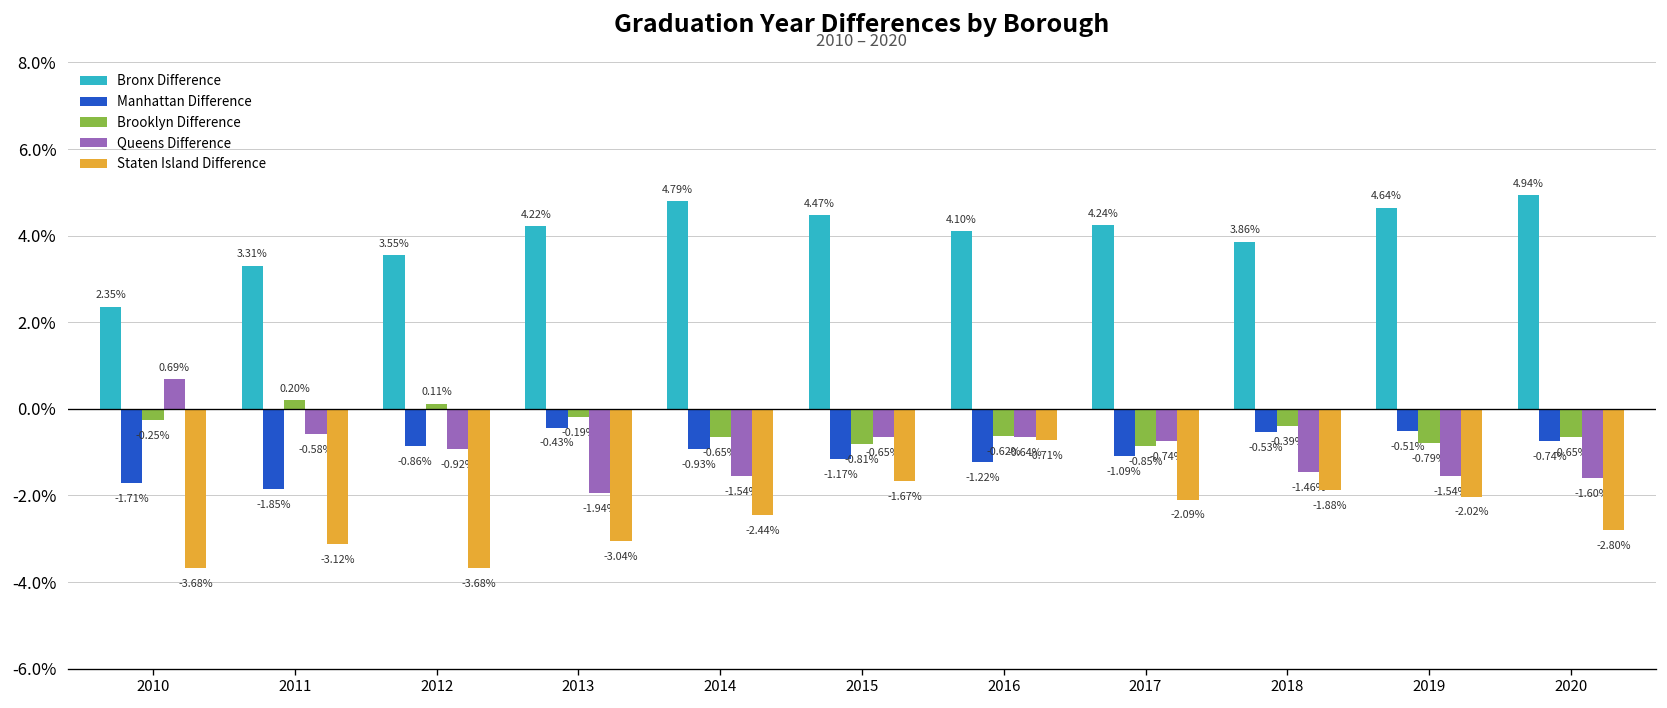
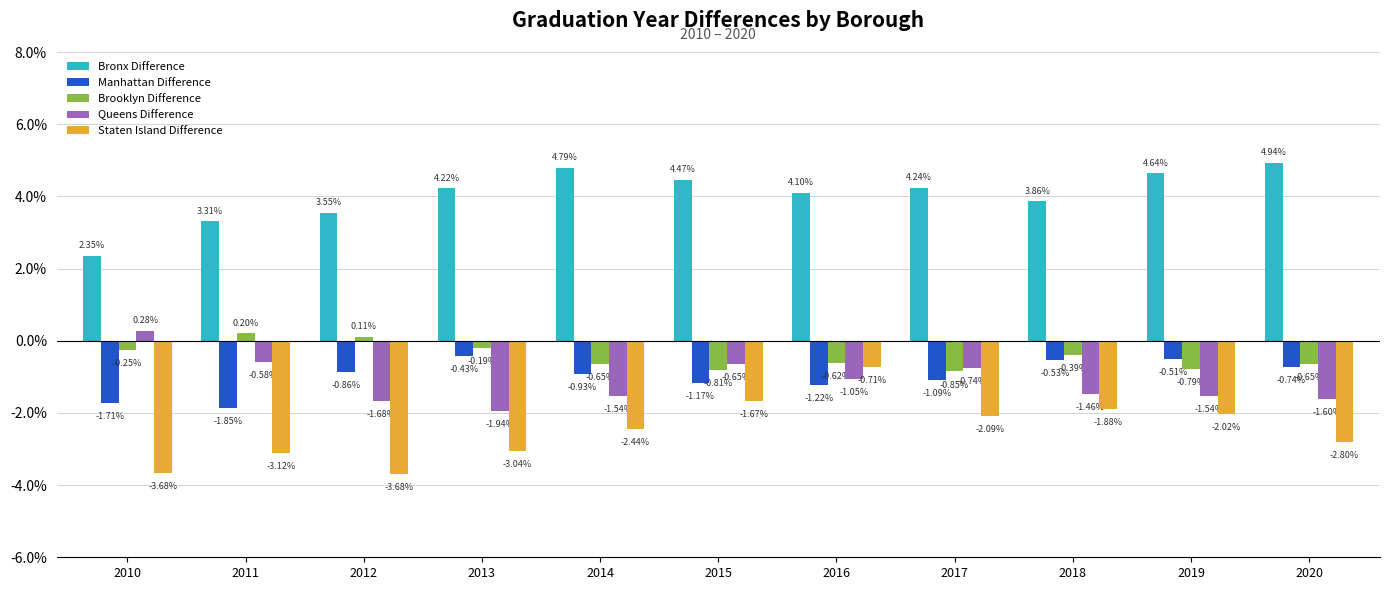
Queens Difference, 2010: 0.69% -> 0.28%
Queens Difference, 2012: -0.92% -> -1.68%
Queens Difference, 2016: -0.64% -> -1.05%
